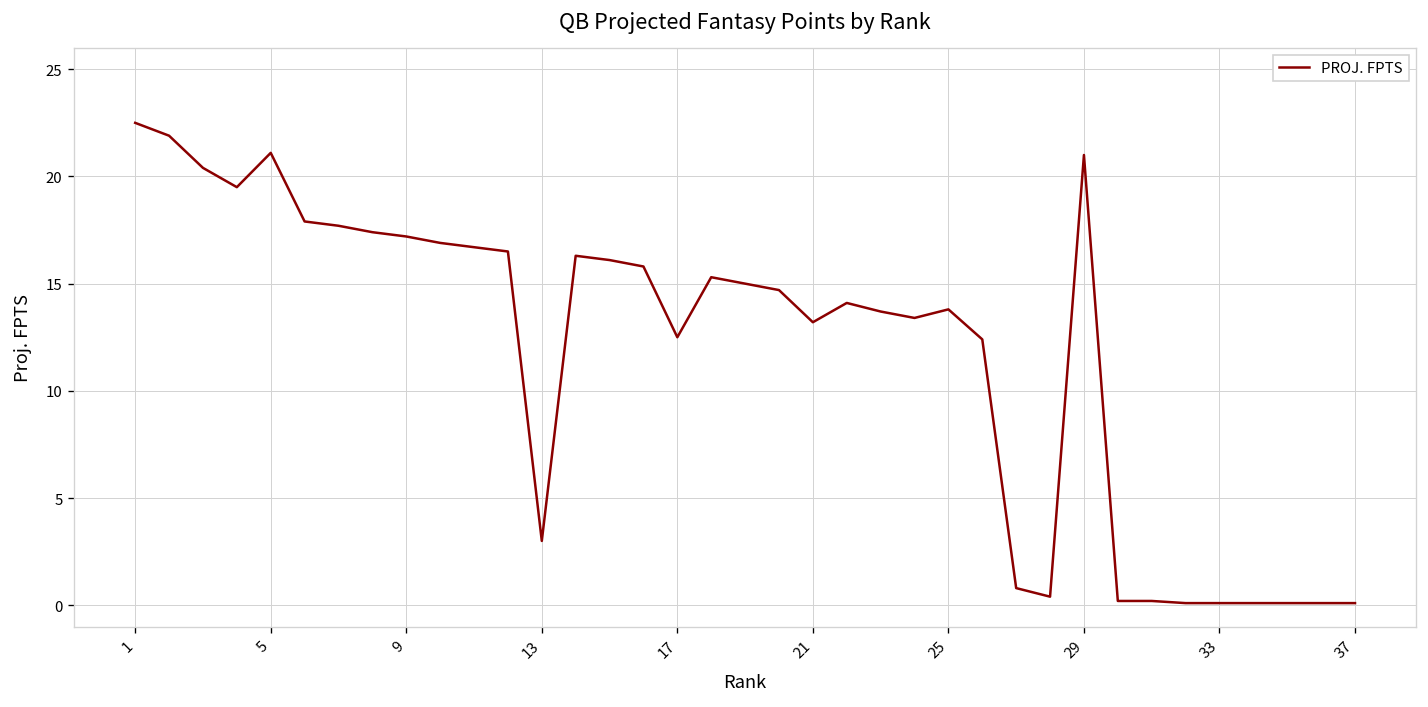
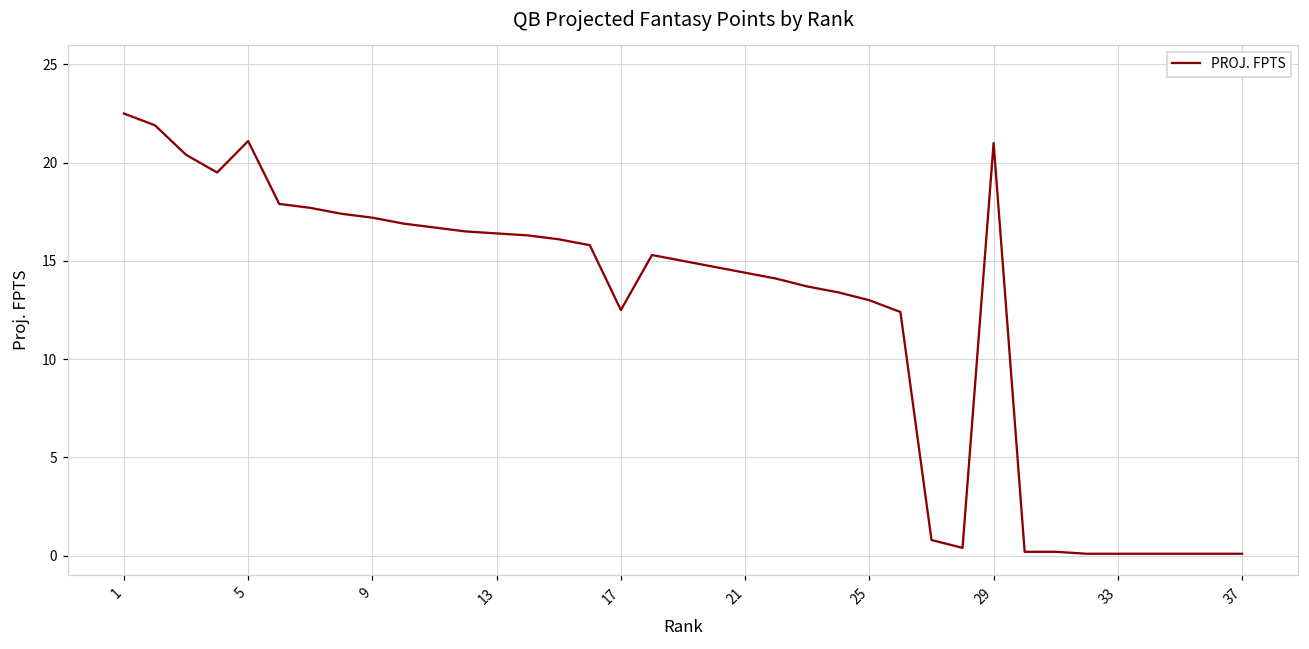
13: 3.0 -> 16.4
21: 13.2 -> 14.4
25: 13.8 -> 13.0
